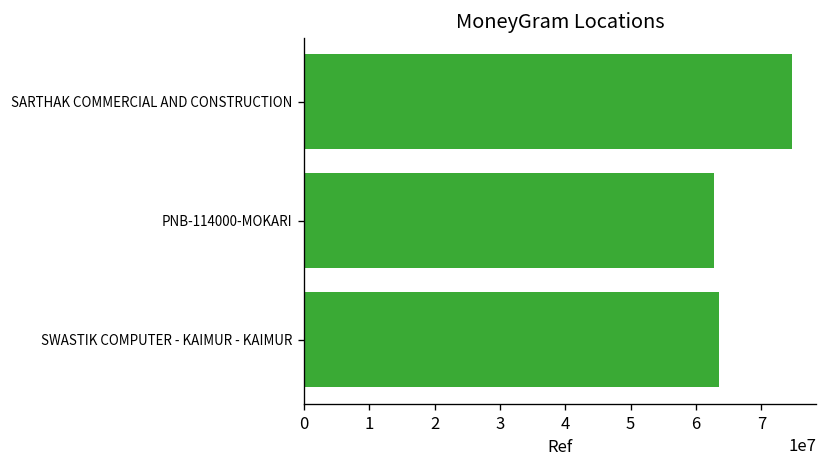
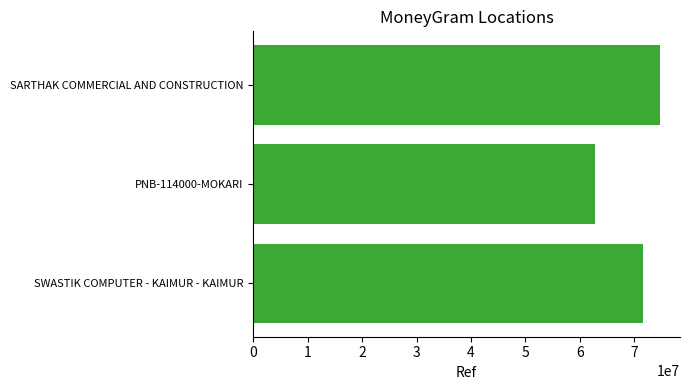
SWASTIK COMPUTER - KAIMUR - KAIMUR: 64000000 -> 72000000
